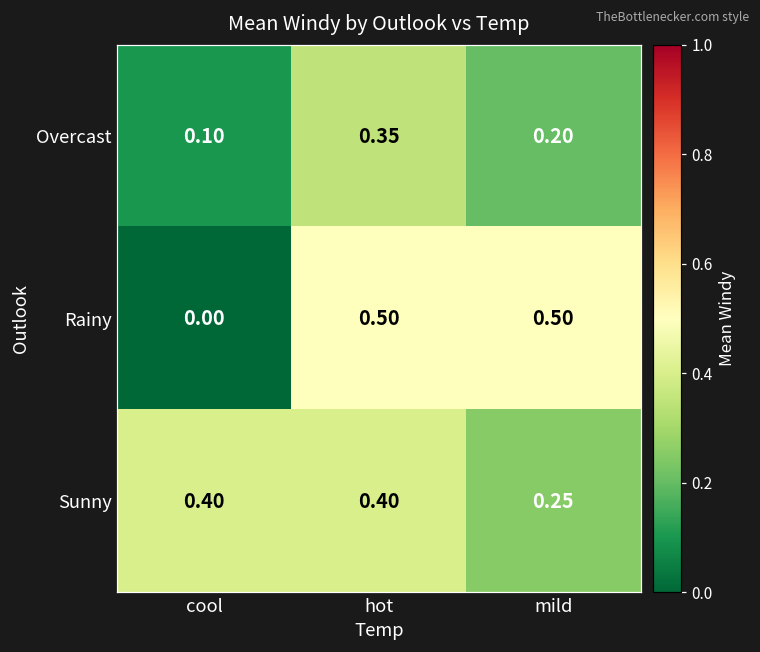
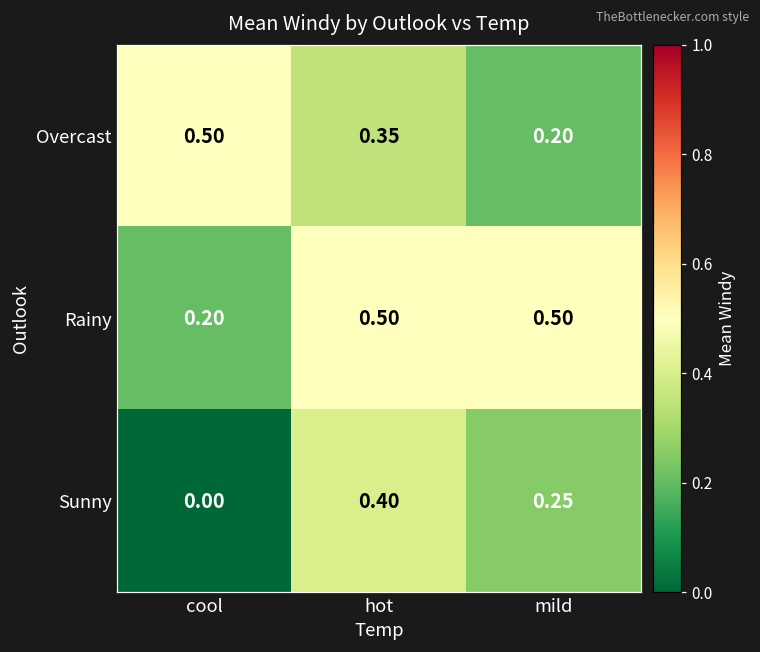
Overcast, cool: 0.10 -> 0.50
Rainy, cool: 0.00 -> 0.20
Sunny, cool: 0.40 -> 0.00
